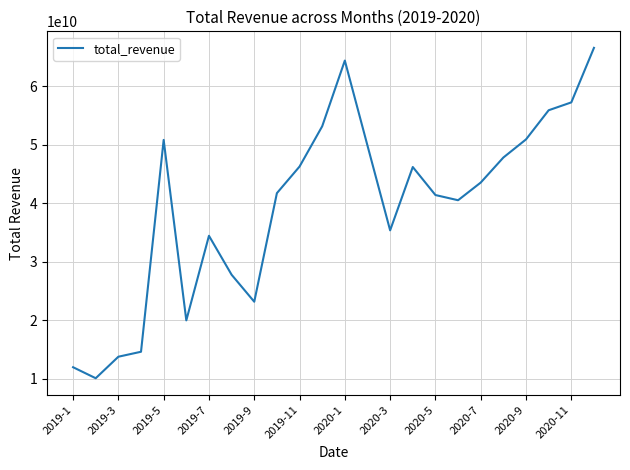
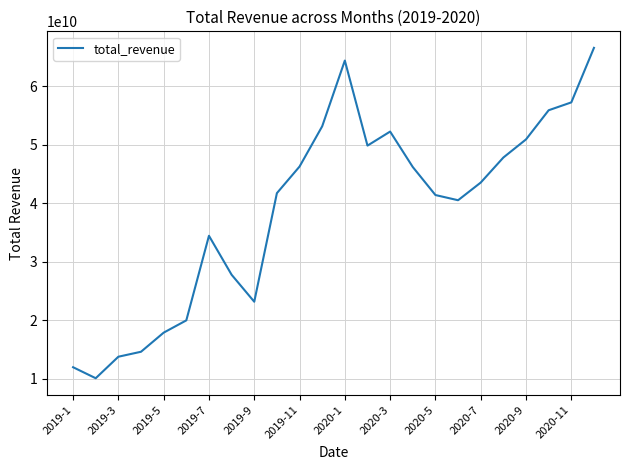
2019-5: 51000000000 -> 18000000000
2020-3: 35000000000 -> 52000000000
